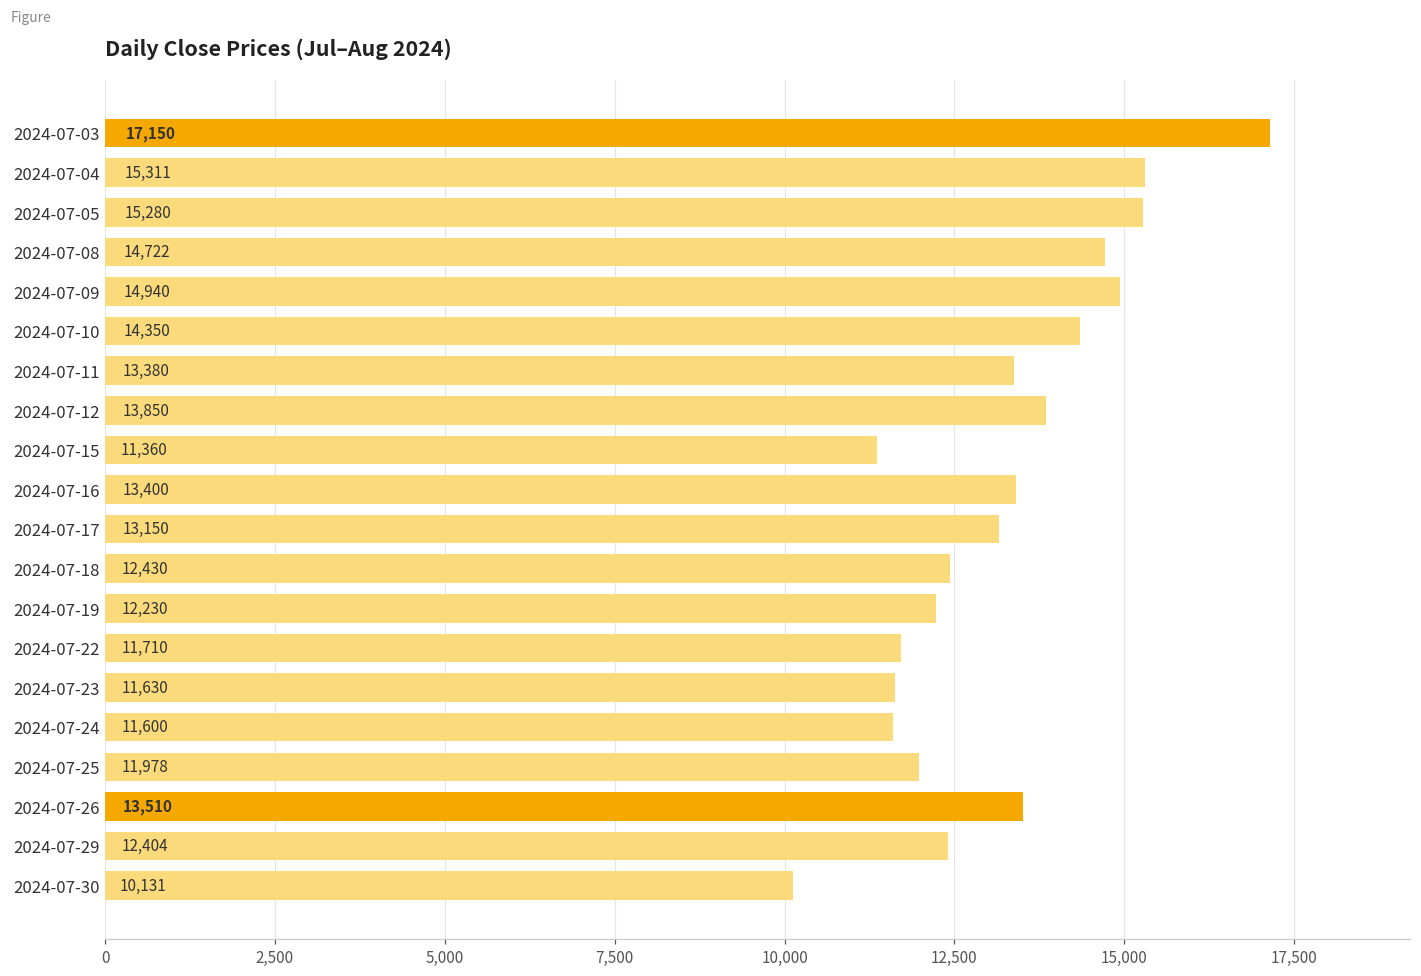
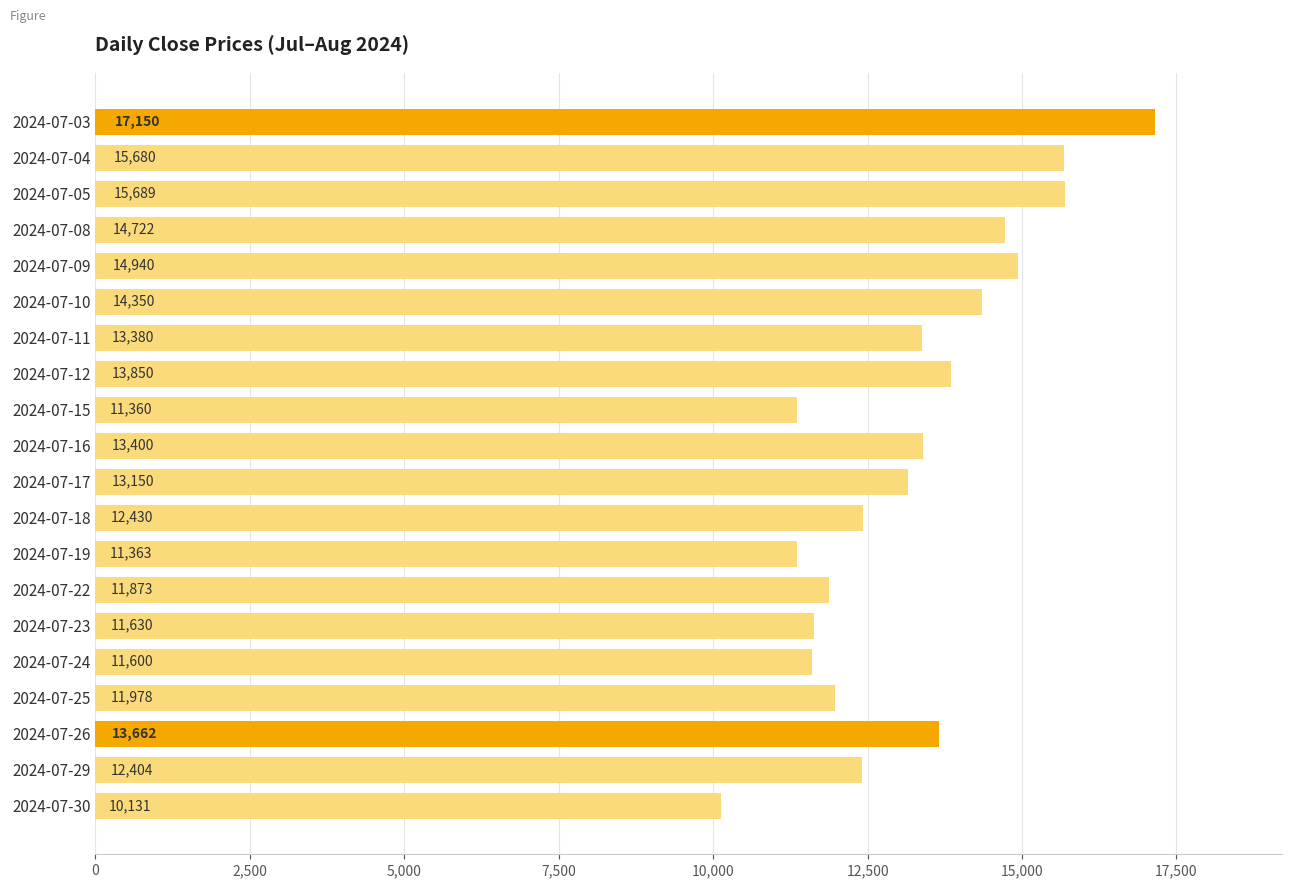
2024-07-04: 15,311 -> 15,680
2024-07-05: 15,280 -> 15,689
2024-07-19: 12,230 -> 11,363
2024-07-22: 11,710 -> 11,873
2024-07-26: 13,510 -> 13,662
